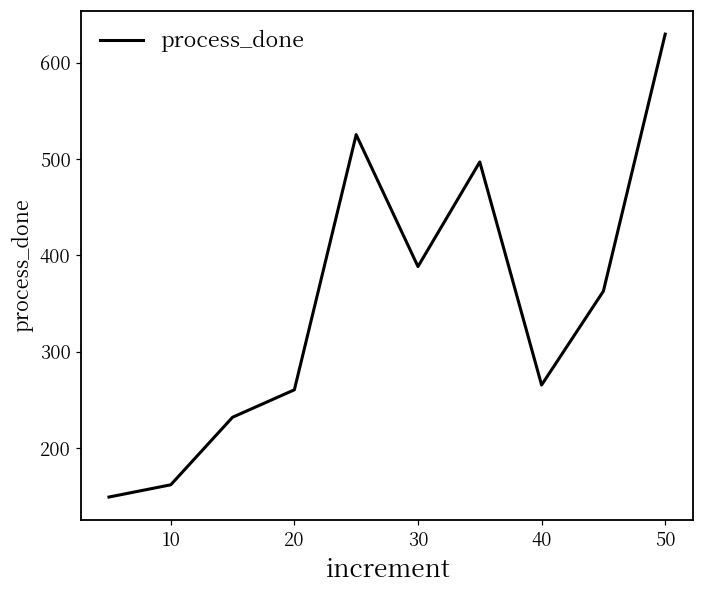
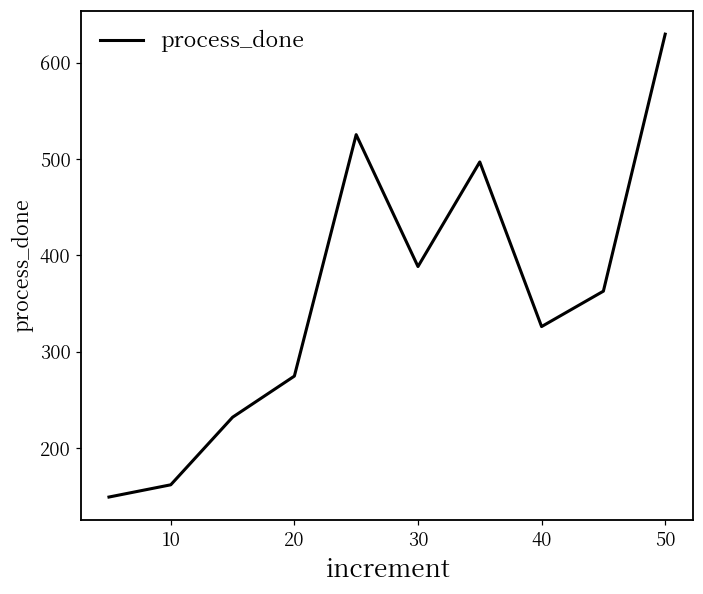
20: 260 -> 270
40: 270 -> 330
